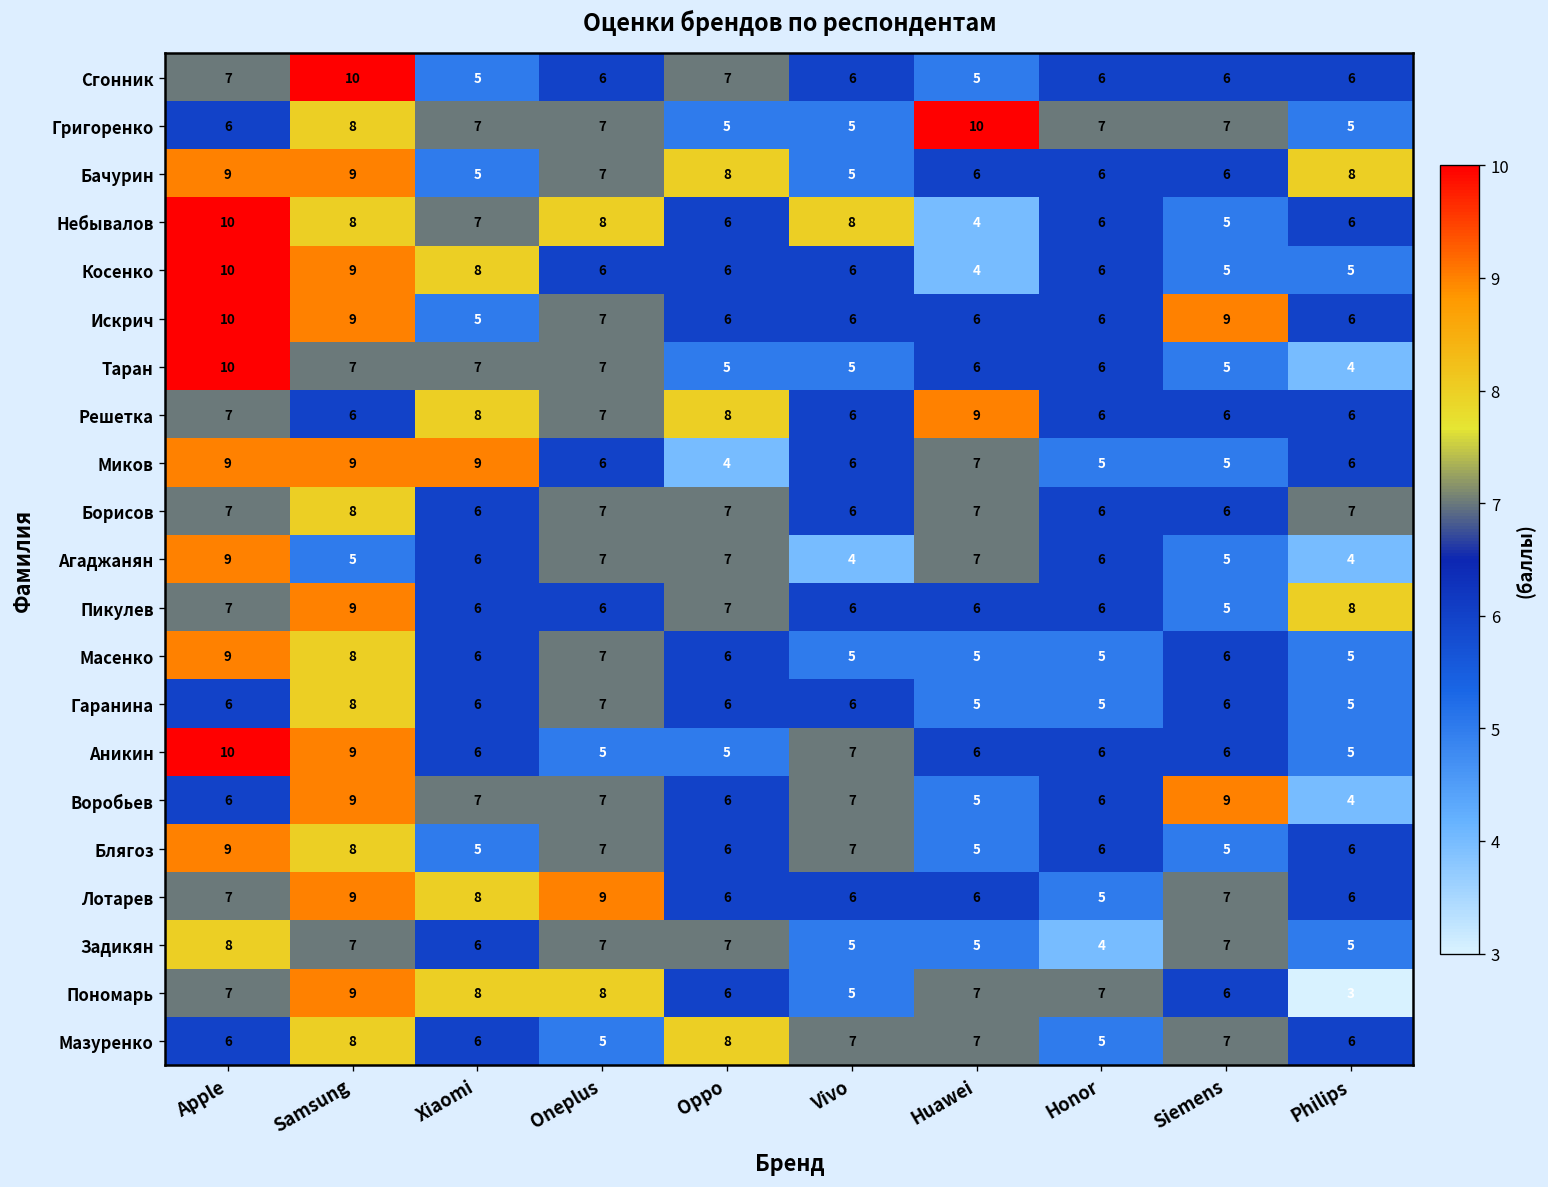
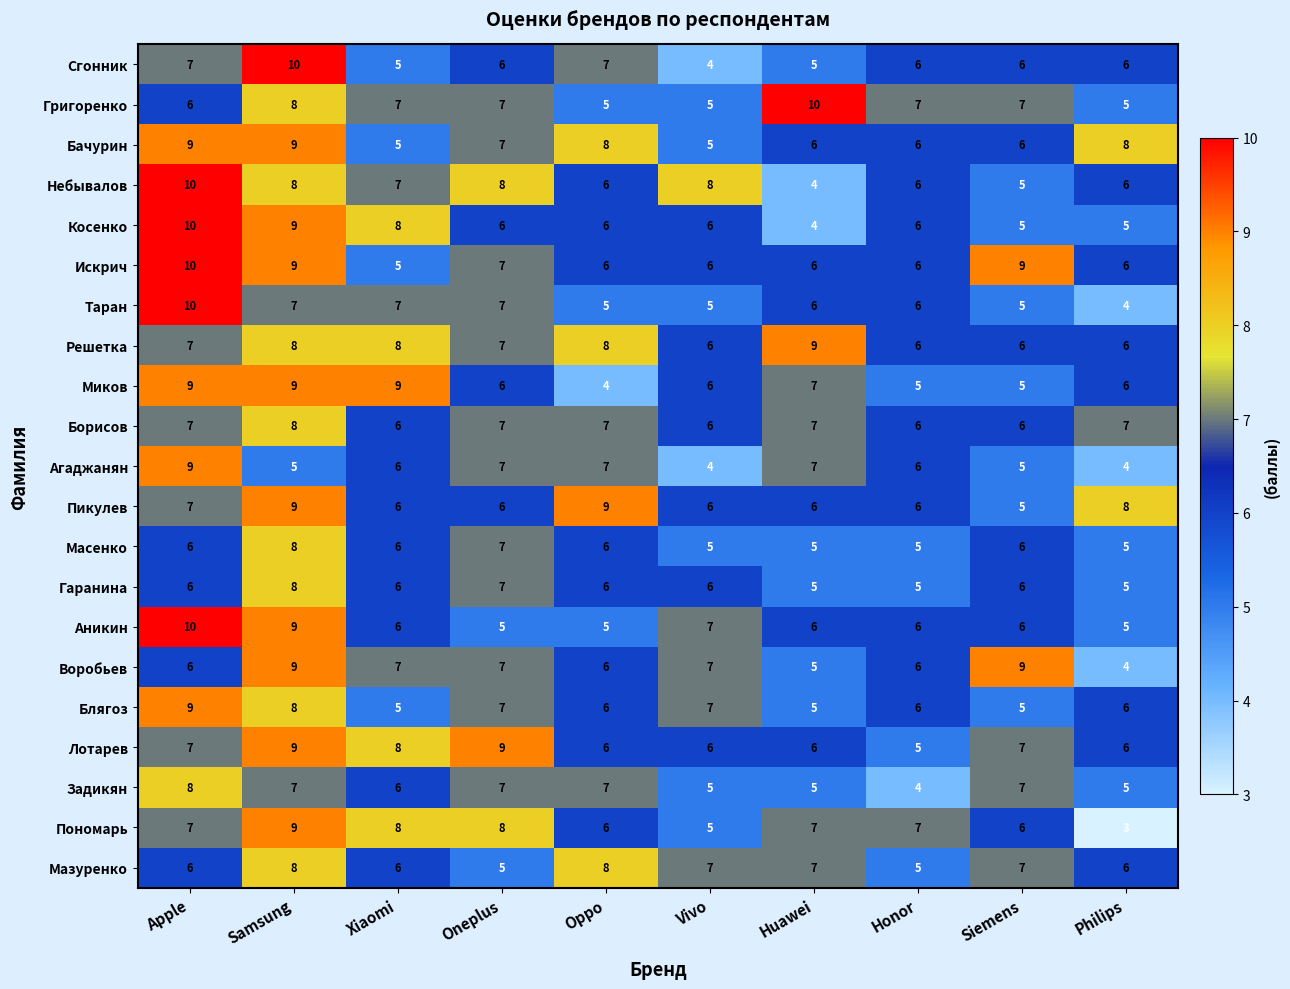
Сгонник, Vivo: 6 -> 4
Решетка, Samsung: 6 -> 8
Пикулев, Oppo: 7 -> 9
Масенко, Apple: 9 -> 6
